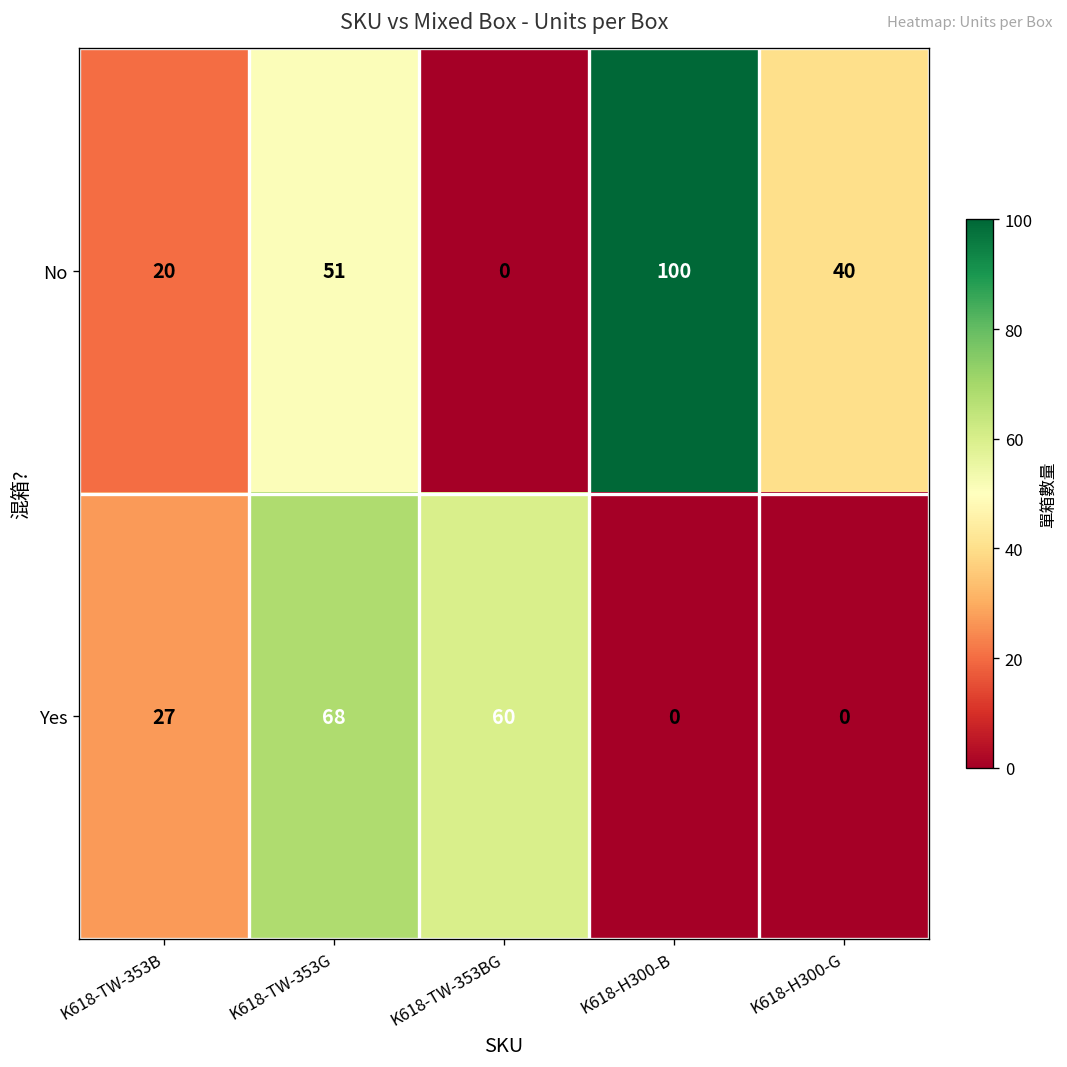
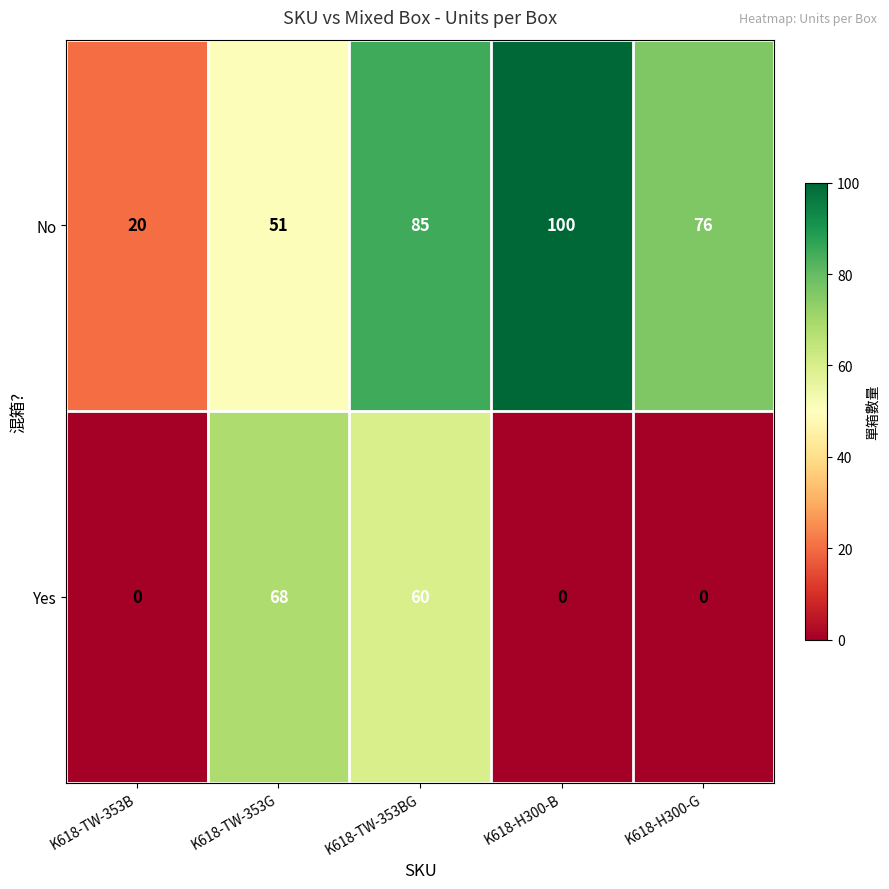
No, K618-TW-353BG: 0 -> 85
No, K618-H300-G: 40 -> 76
Yes, K618-TW-353B: 27 -> 0
